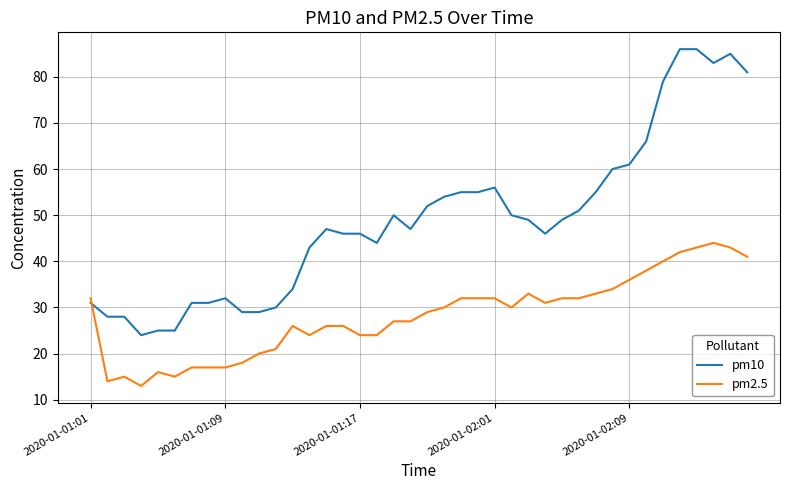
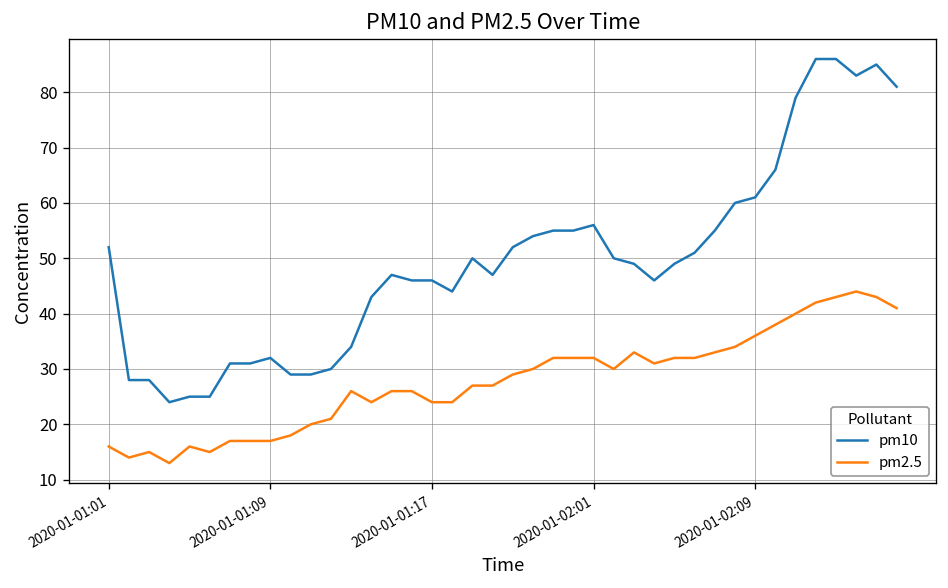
pm10, 2020-01-01:01: 31 -> 52
pm2.5, 2020-01-01:01: 32 -> 16
